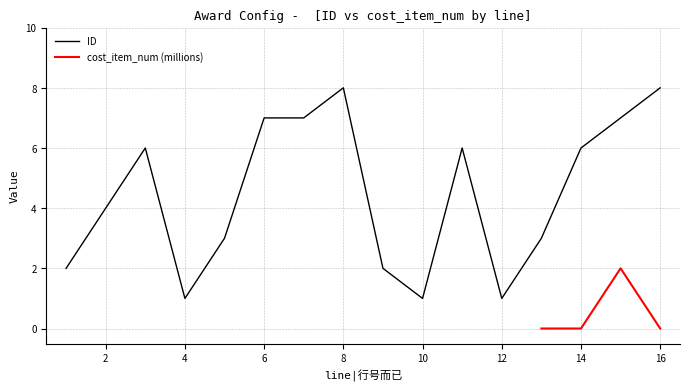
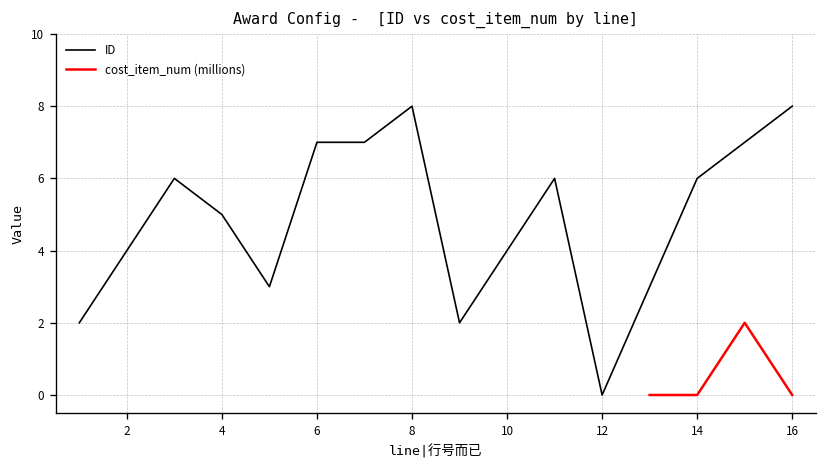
ID, 4: 1 -> 5
ID, 10: 1 -> 4
ID, 12: 1 -> 0
